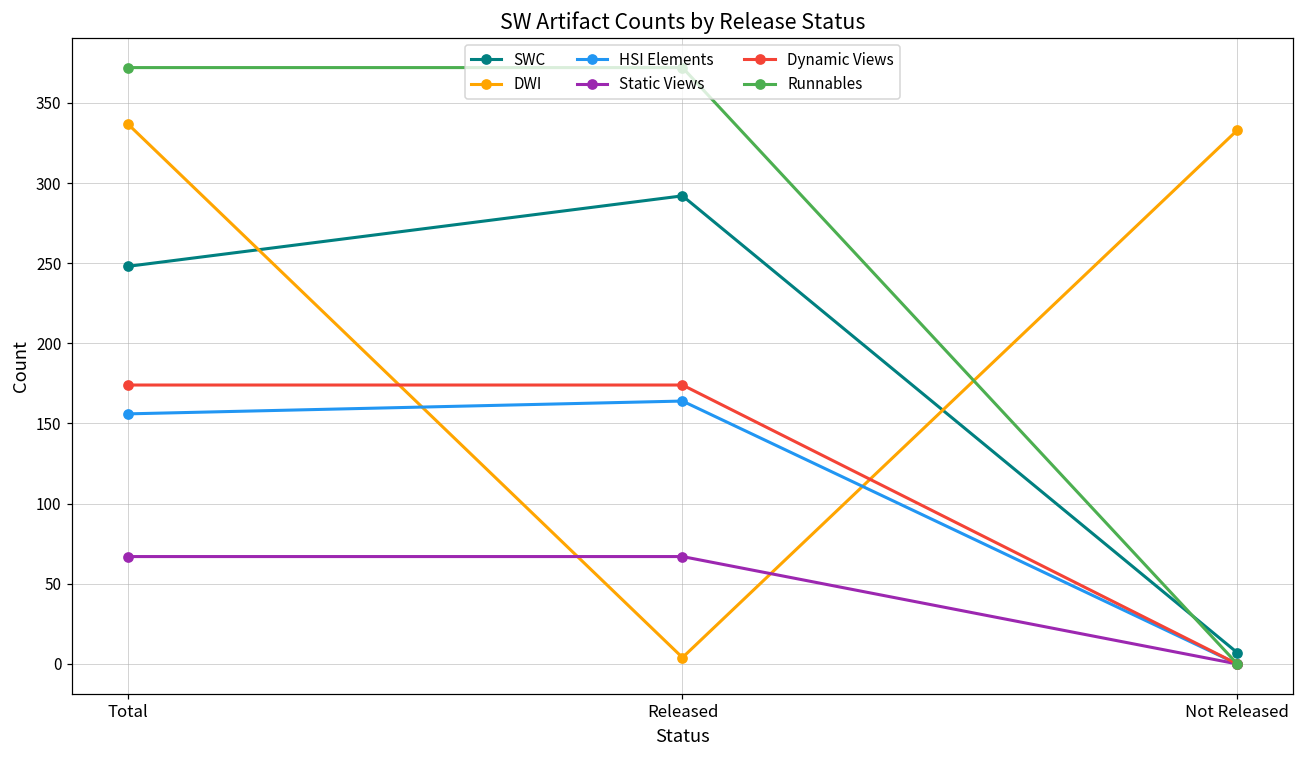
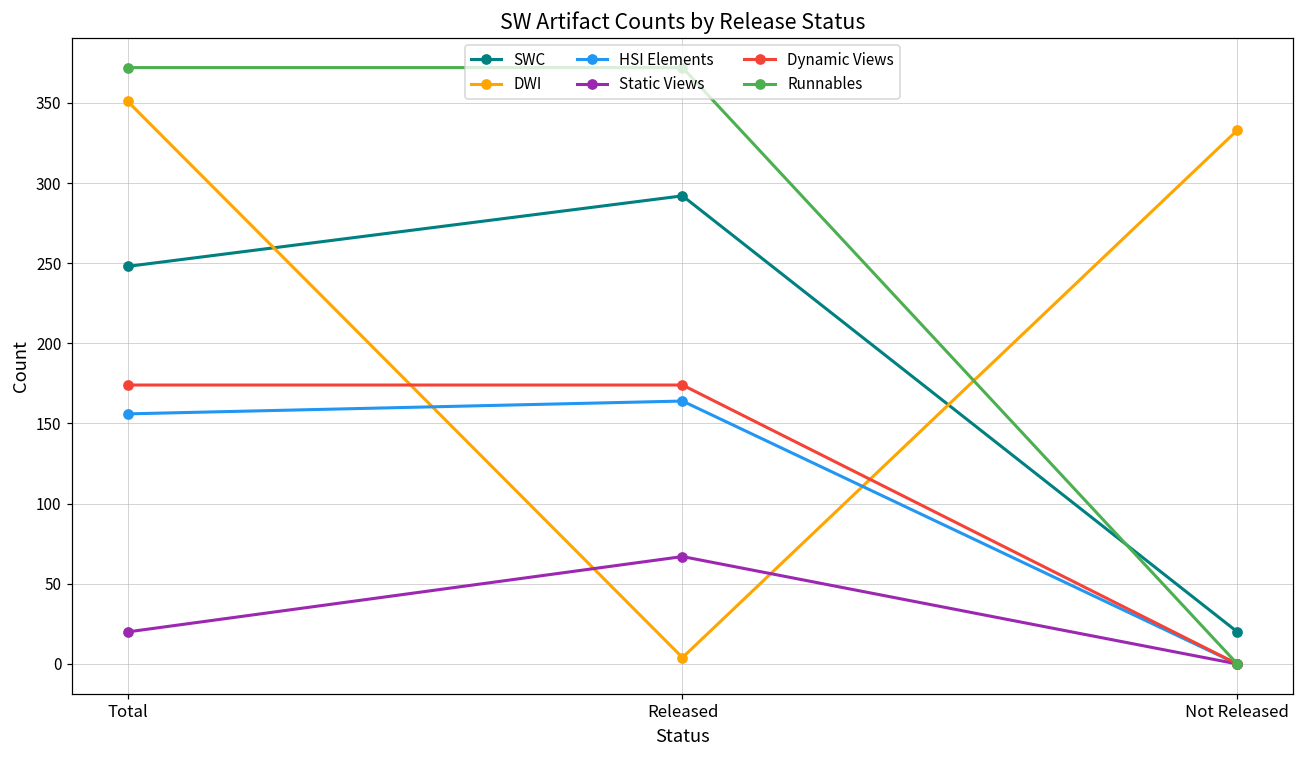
DWI, Total: 337 -> 351
Static Views, Total: 67 -> 20
SWC, Not Released: 7 -> 20
